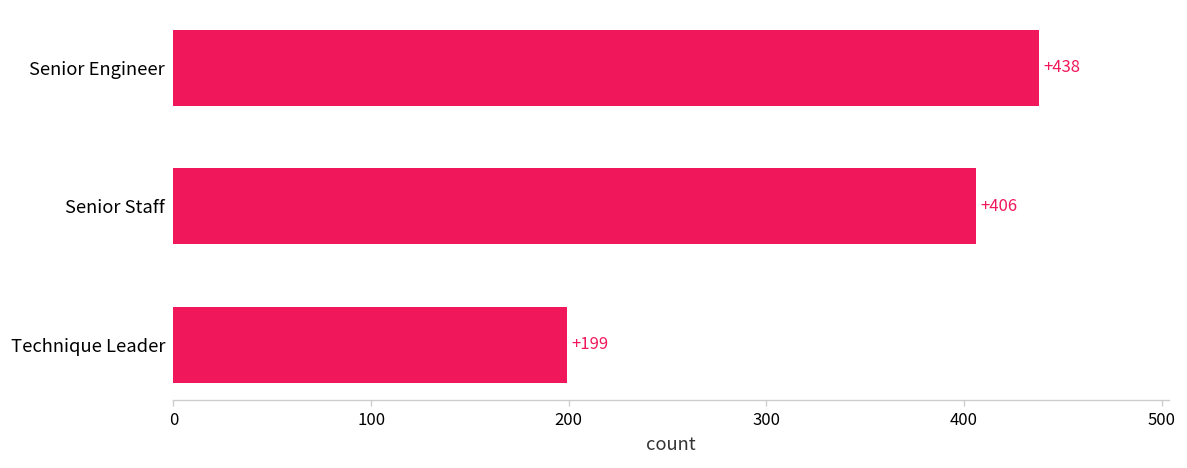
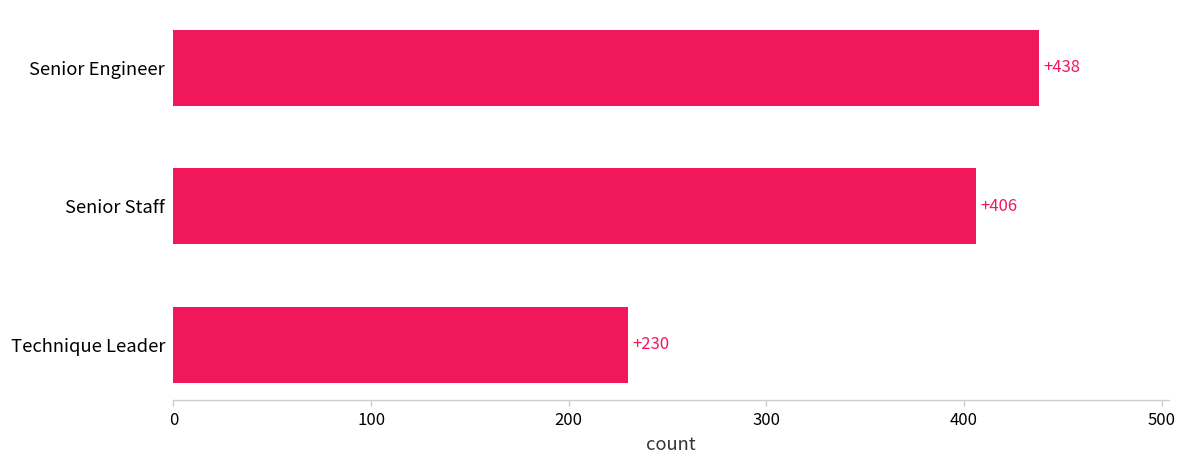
Technique Leader: +199 -> +230
